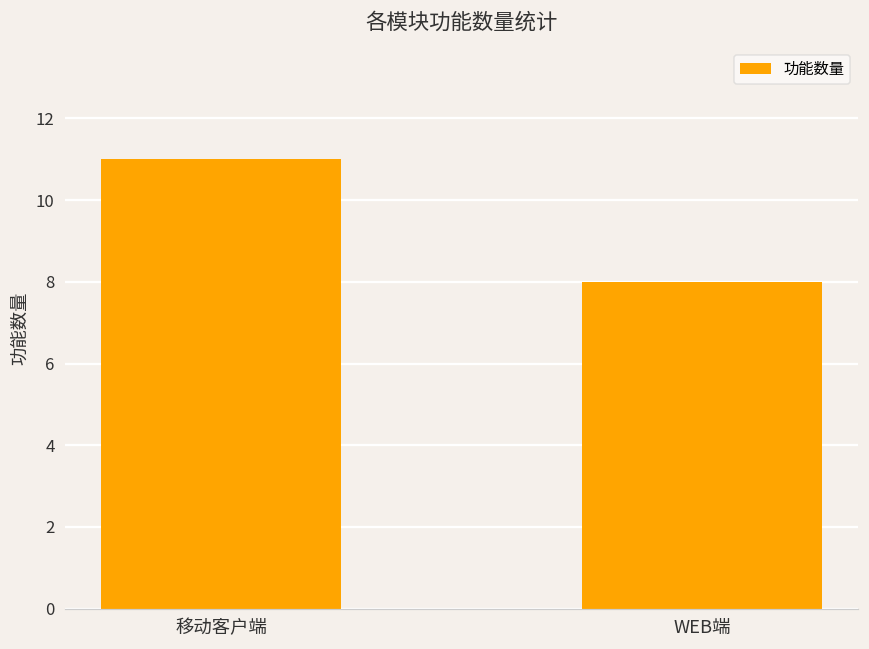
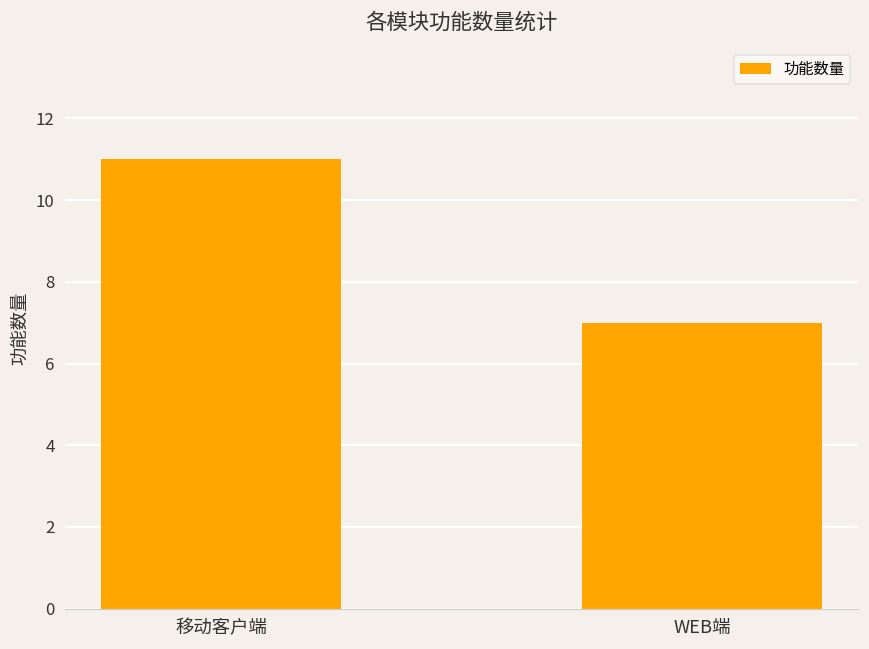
WEB端: 8 -> 7
